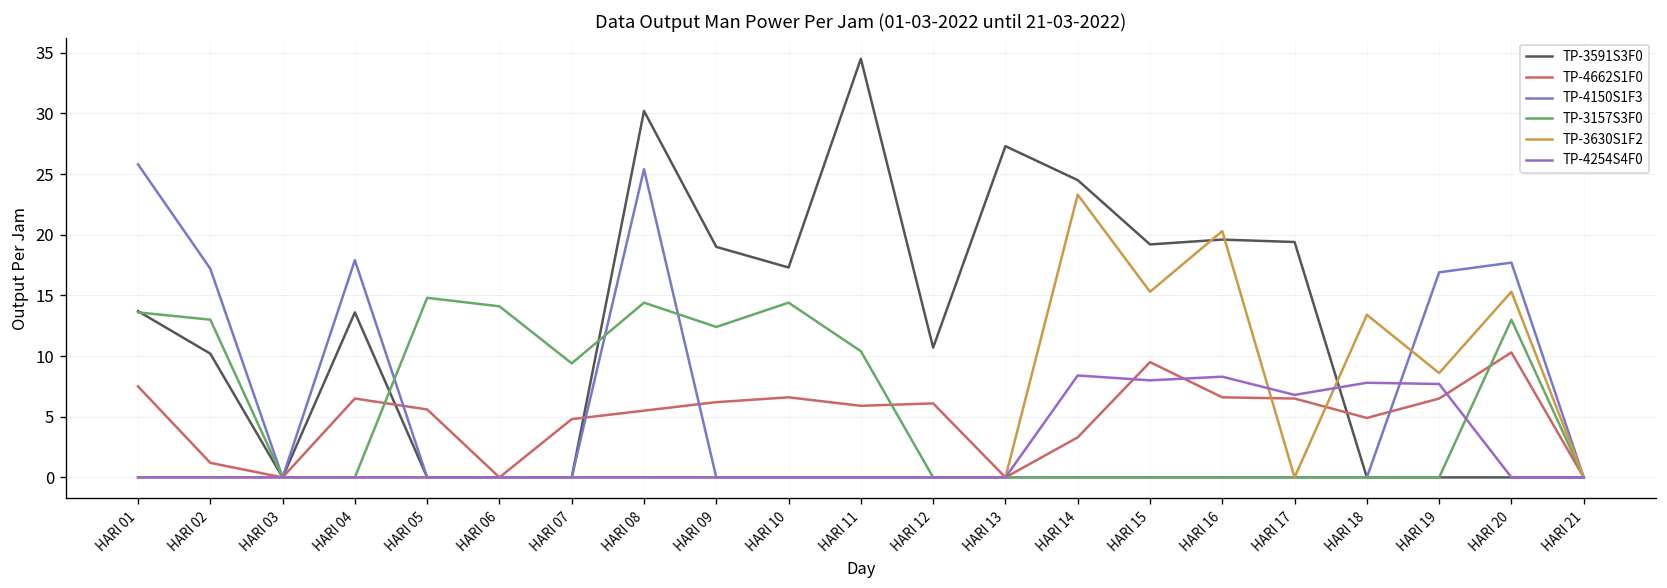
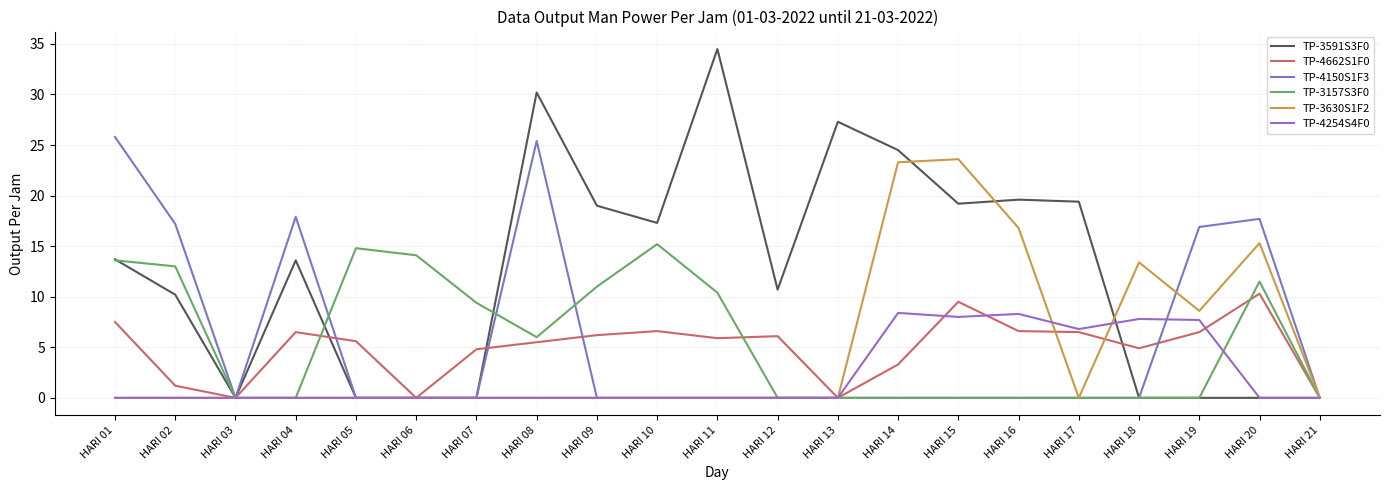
TP-3157S3F0, HARI 08: 14.4 -> 6.0
TP-3157S3F0, HARI 09: 12.4 -> 11.0
TP-3157S3F0, HARI 10: 14.4 -> 15.2
TP-3630S1F2, HARI 15: 15.3 -> 23.6
TP-3630S1F2, HARI 16: 20.3 -> 16.8
TP-3157S3F0, HARI 20: 13.0 -> 11.5
